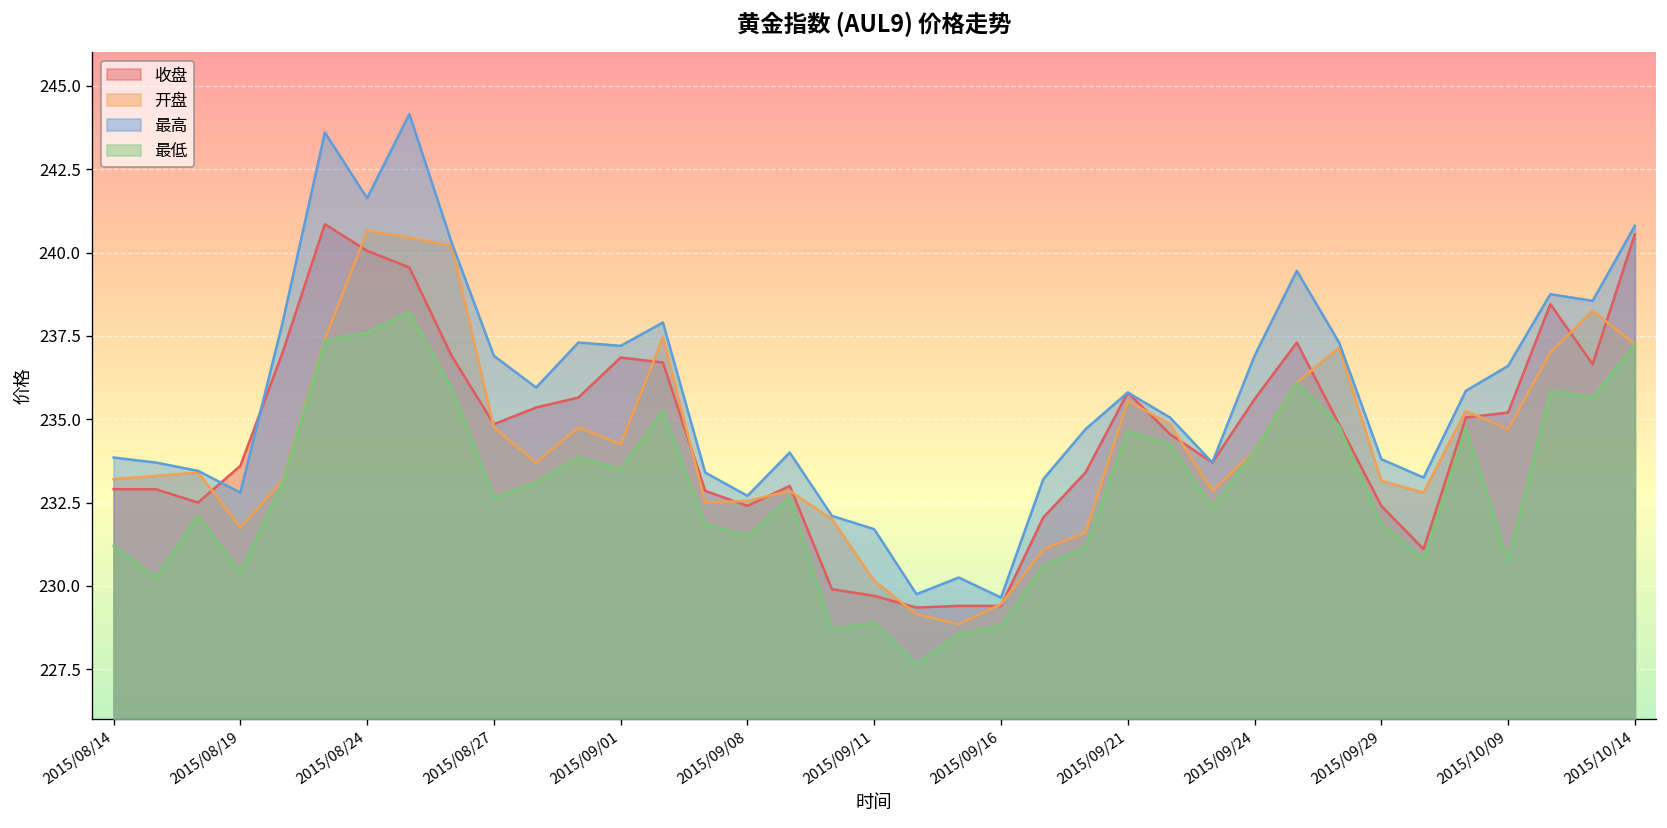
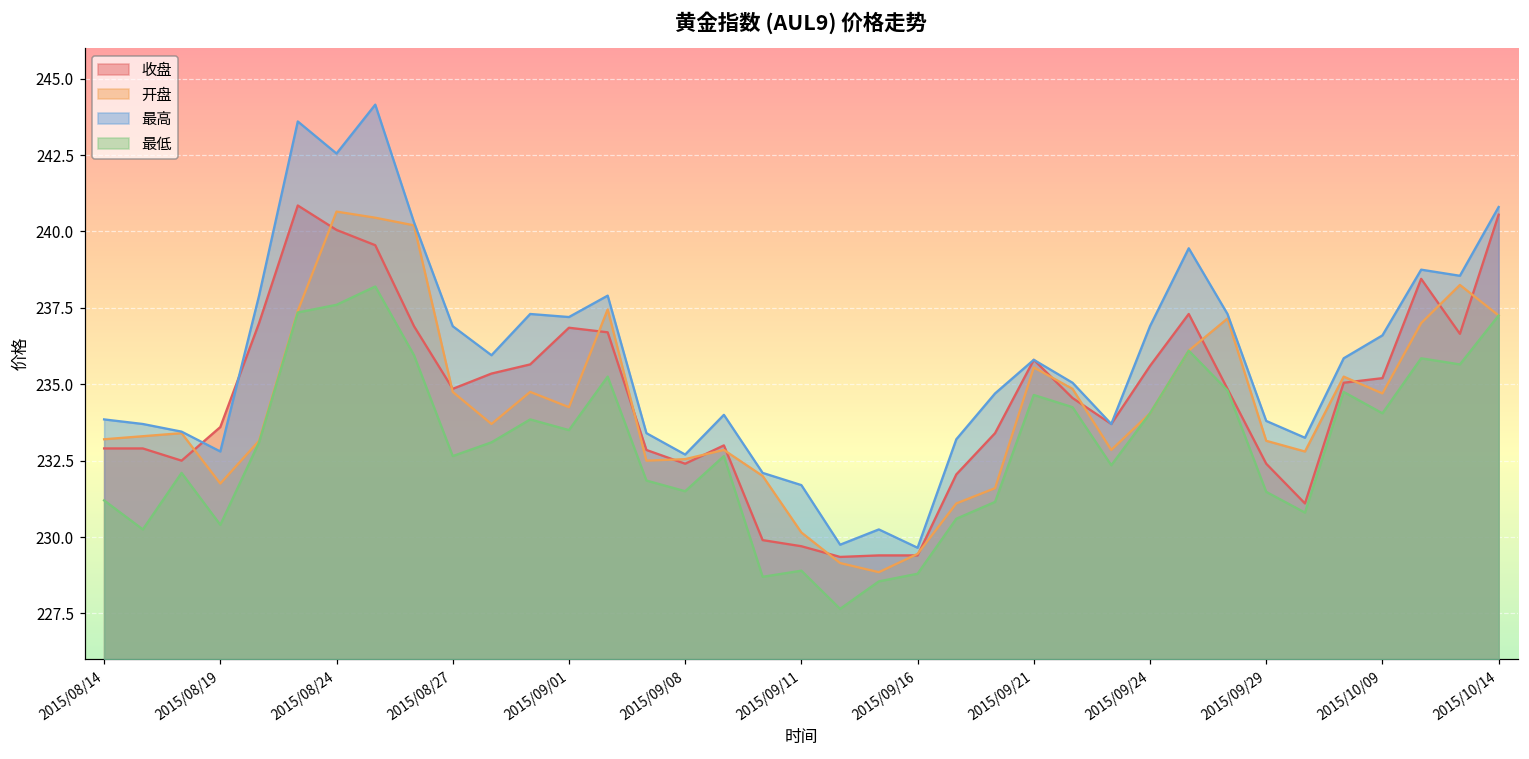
最高, 2015/08/24: 241.6 -> 242.6
最低, 2015/09/29: 231.9 -> 231.5
最低, 2015/10/09: 230.7 -> 234.1
